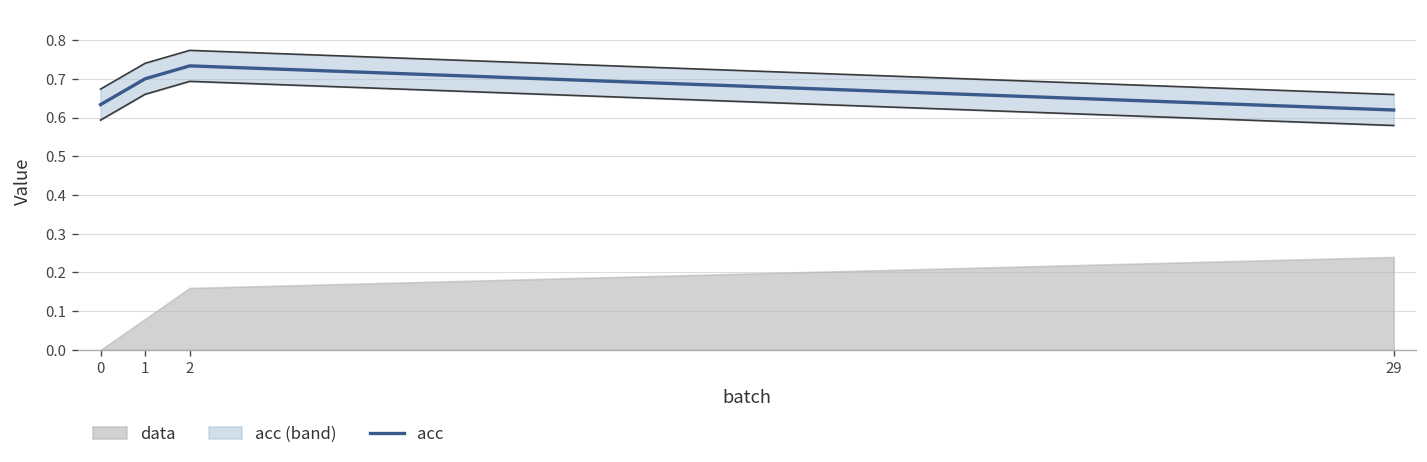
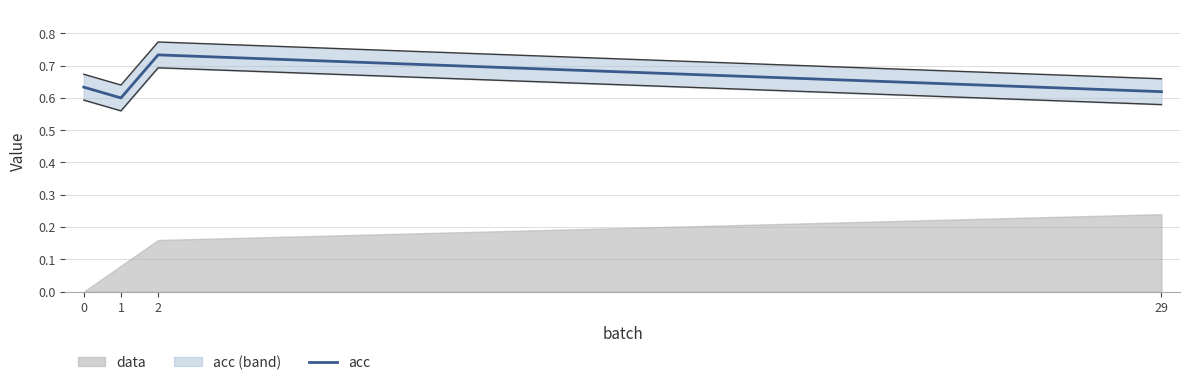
acc, 1: 0.7 -> 0.6
